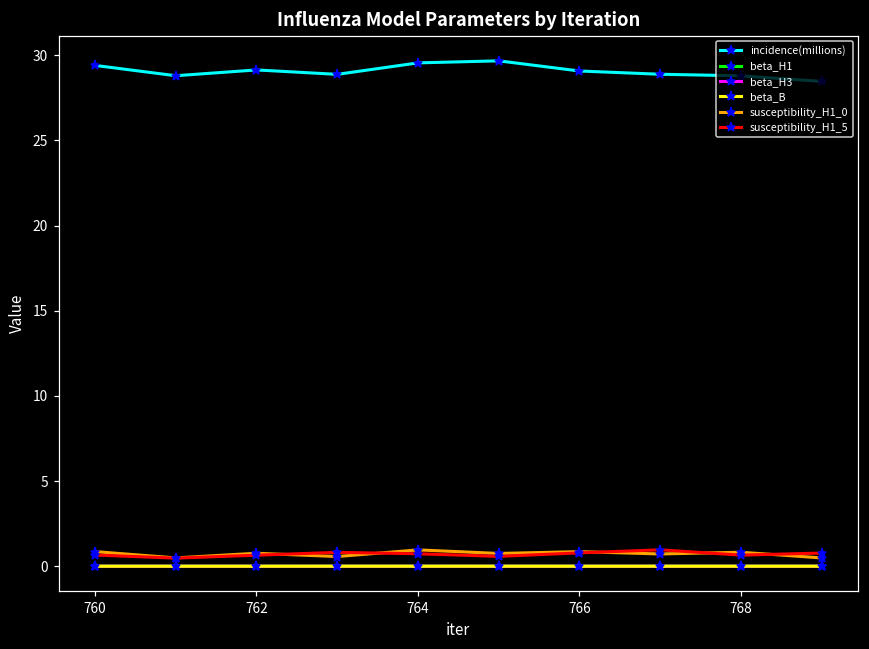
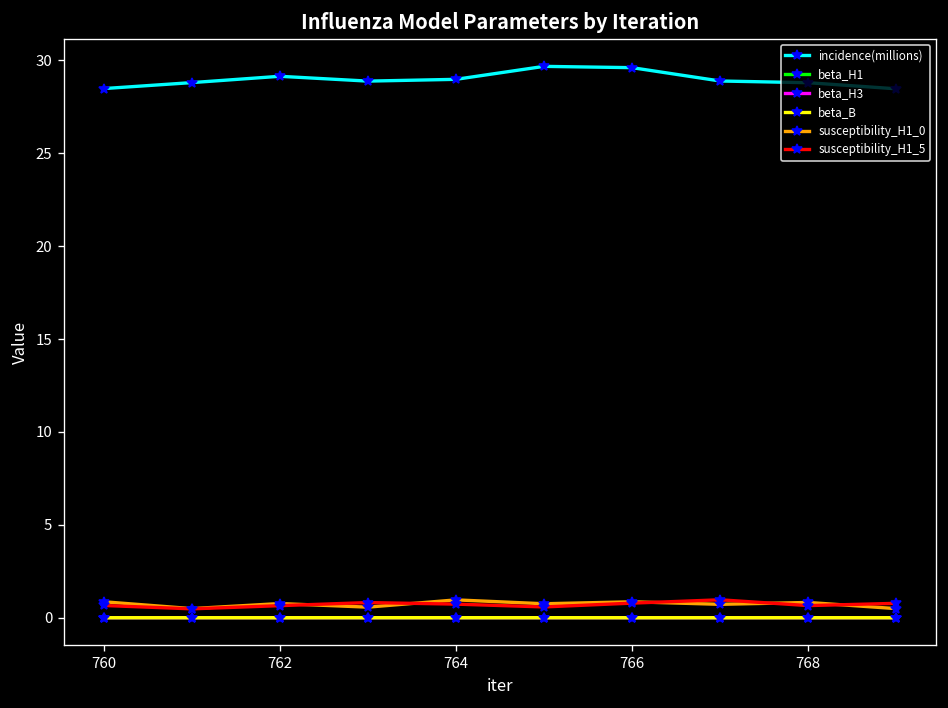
incidence(millions), 760: 29.4 -> 28.5
incidence(millions), 764: 29.6 -> 29.0
incidence(millions), 766: 29.1 -> 29.6
